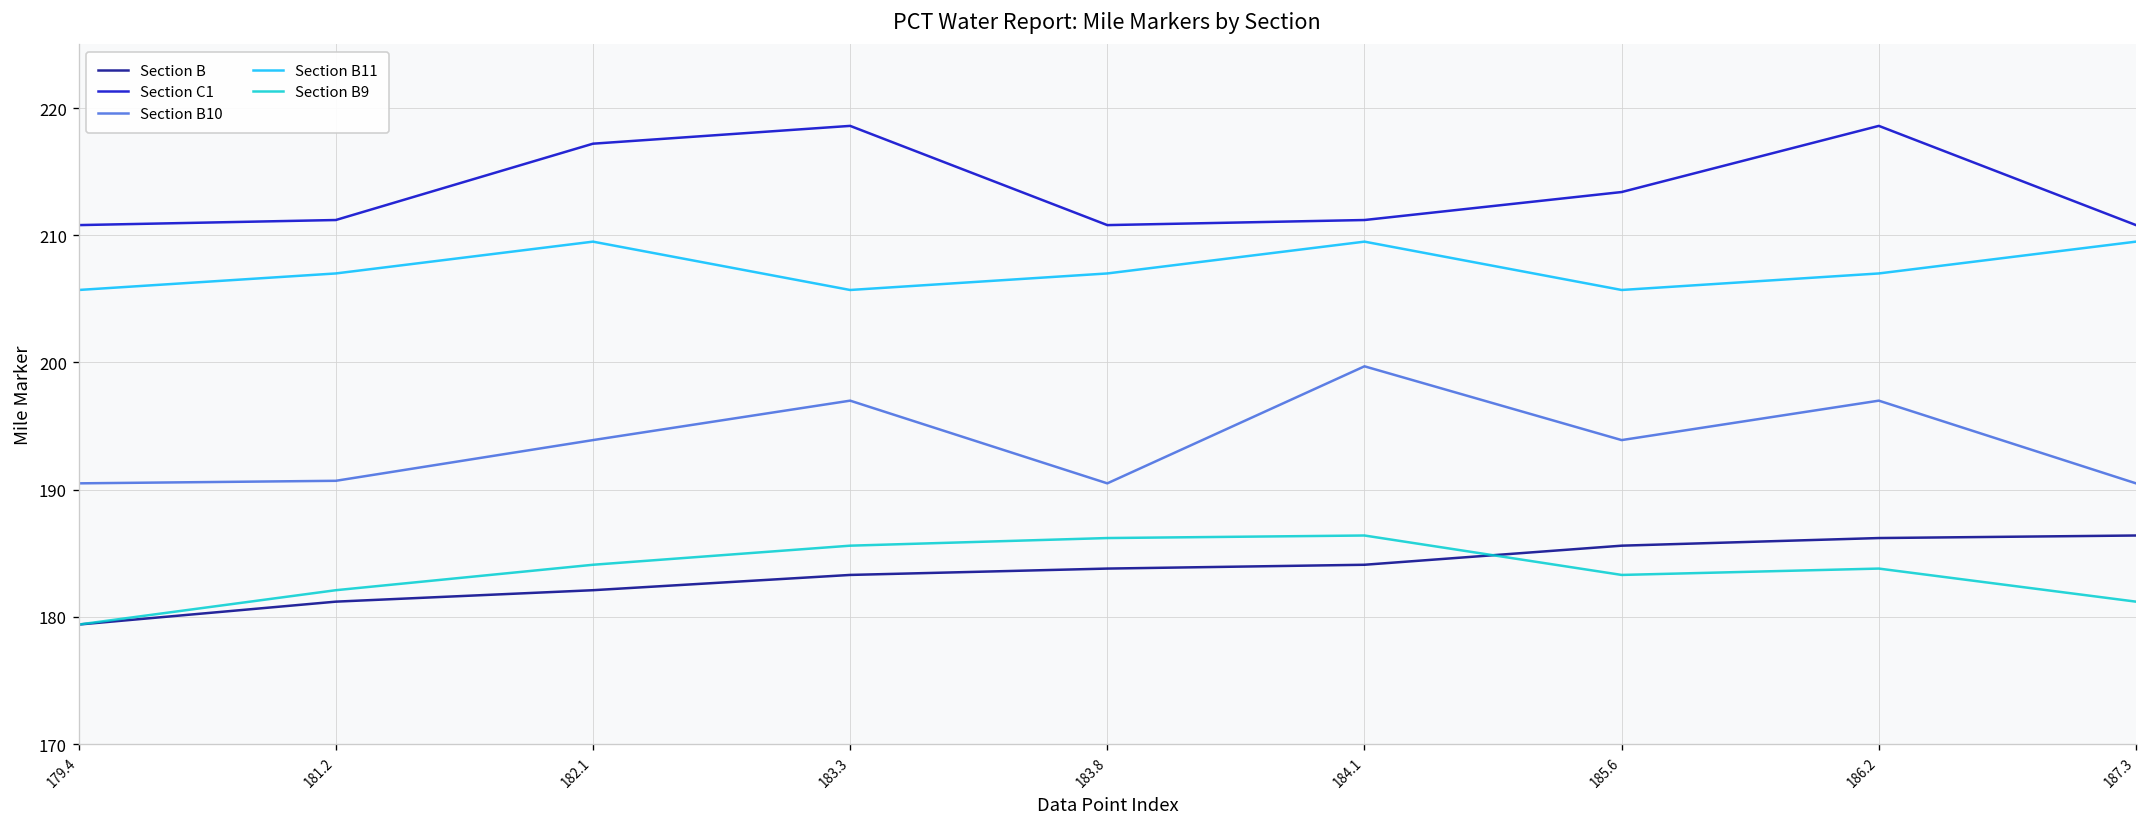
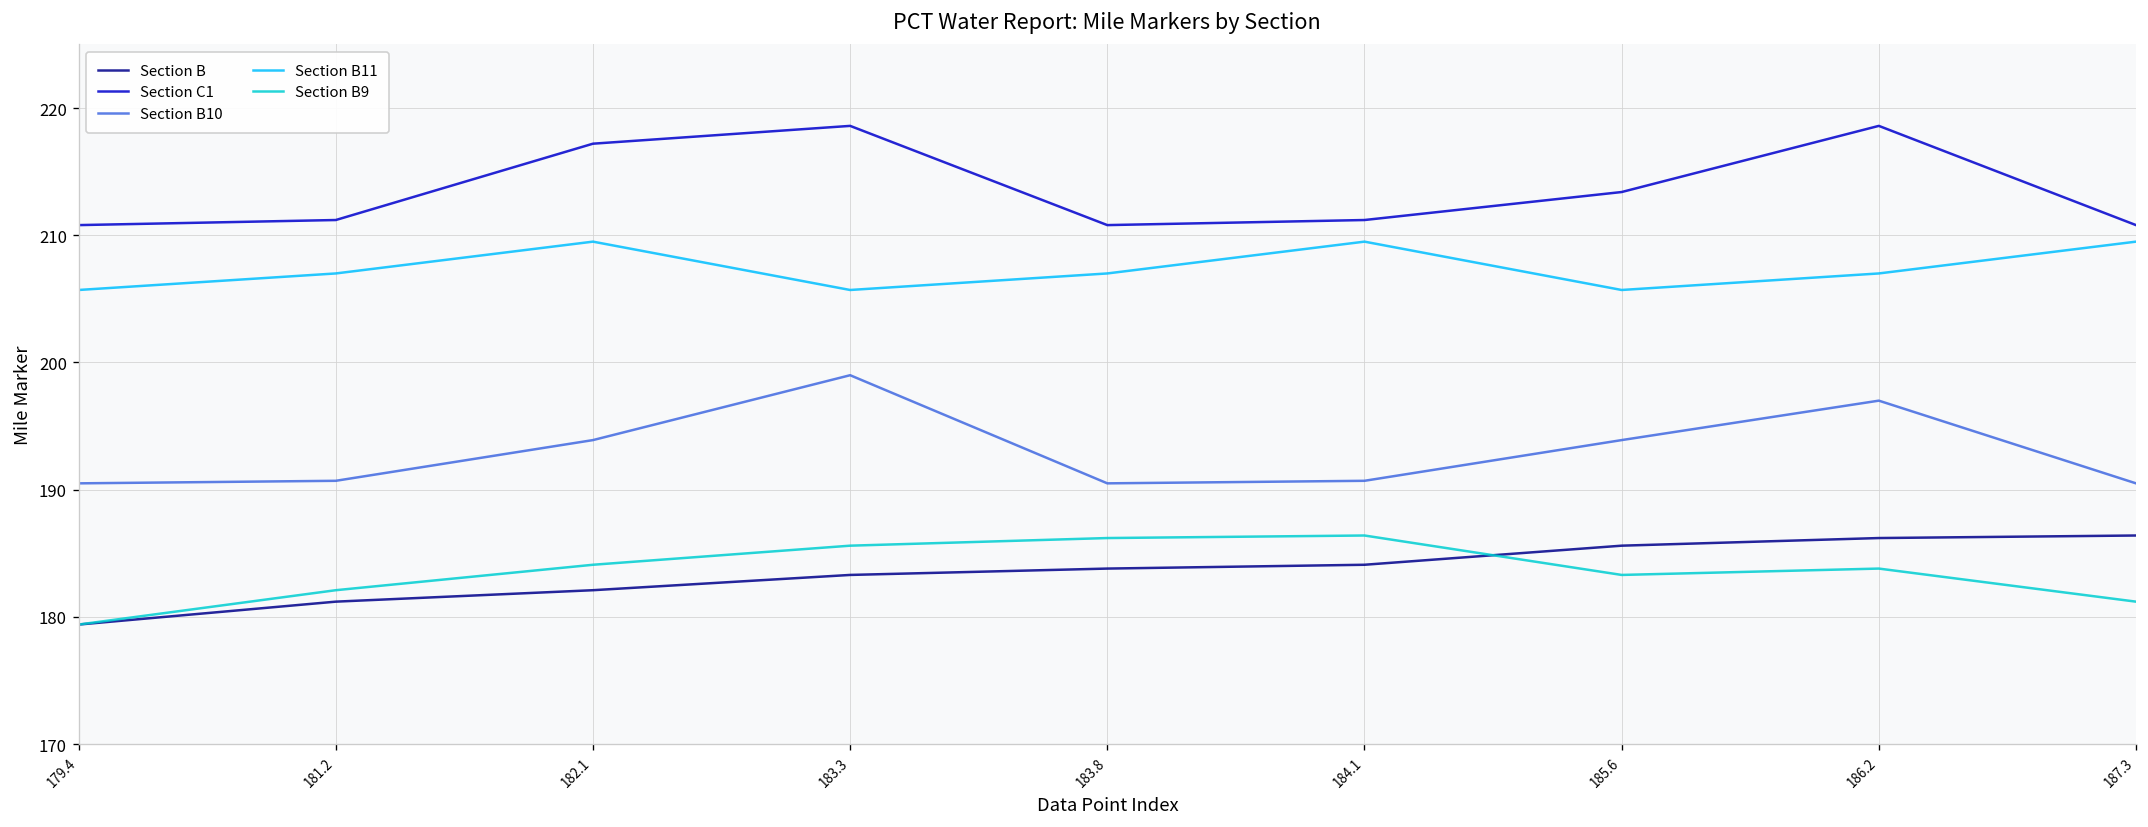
Section B10, 183.3: 197 -> 199
Section B10, 184.1: 199.7 -> 190.7
